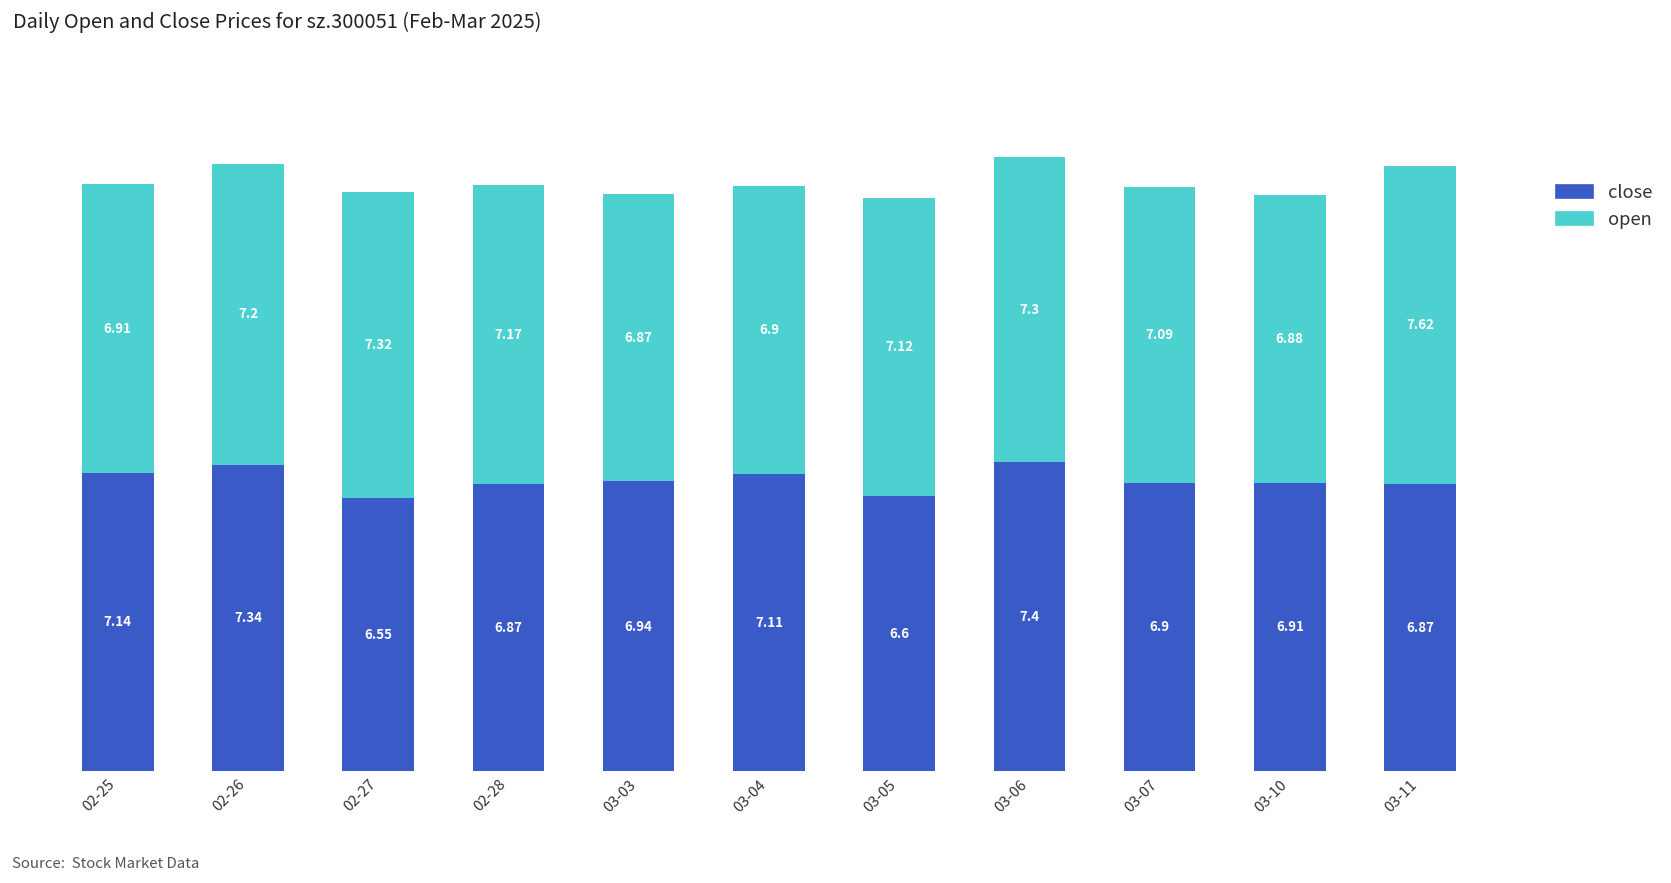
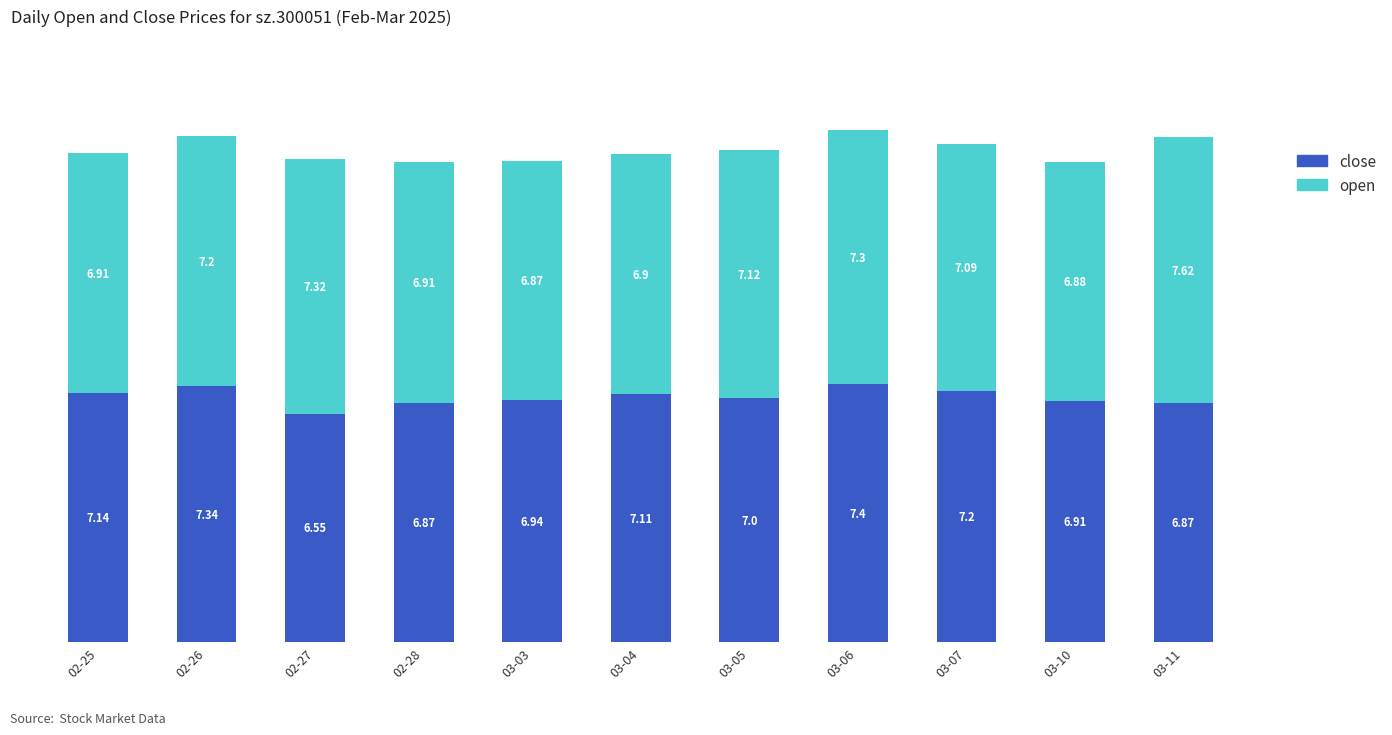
open, 02-28: 7.17 -> 6.91
close, 03-05: 6.6 -> 7.0
close, 03-07: 6.9 -> 7.2
